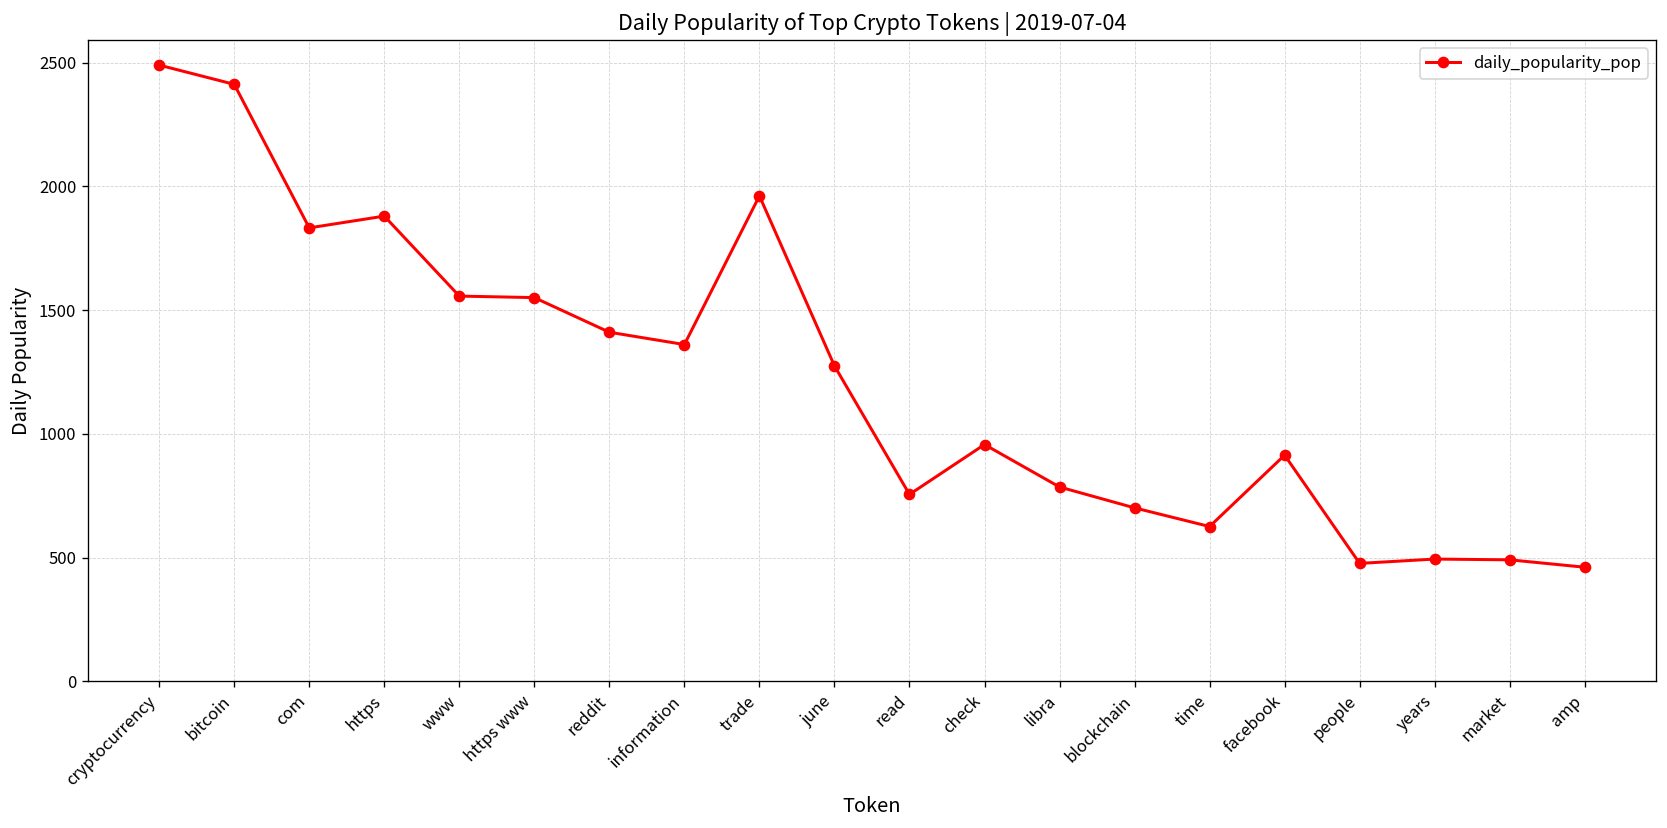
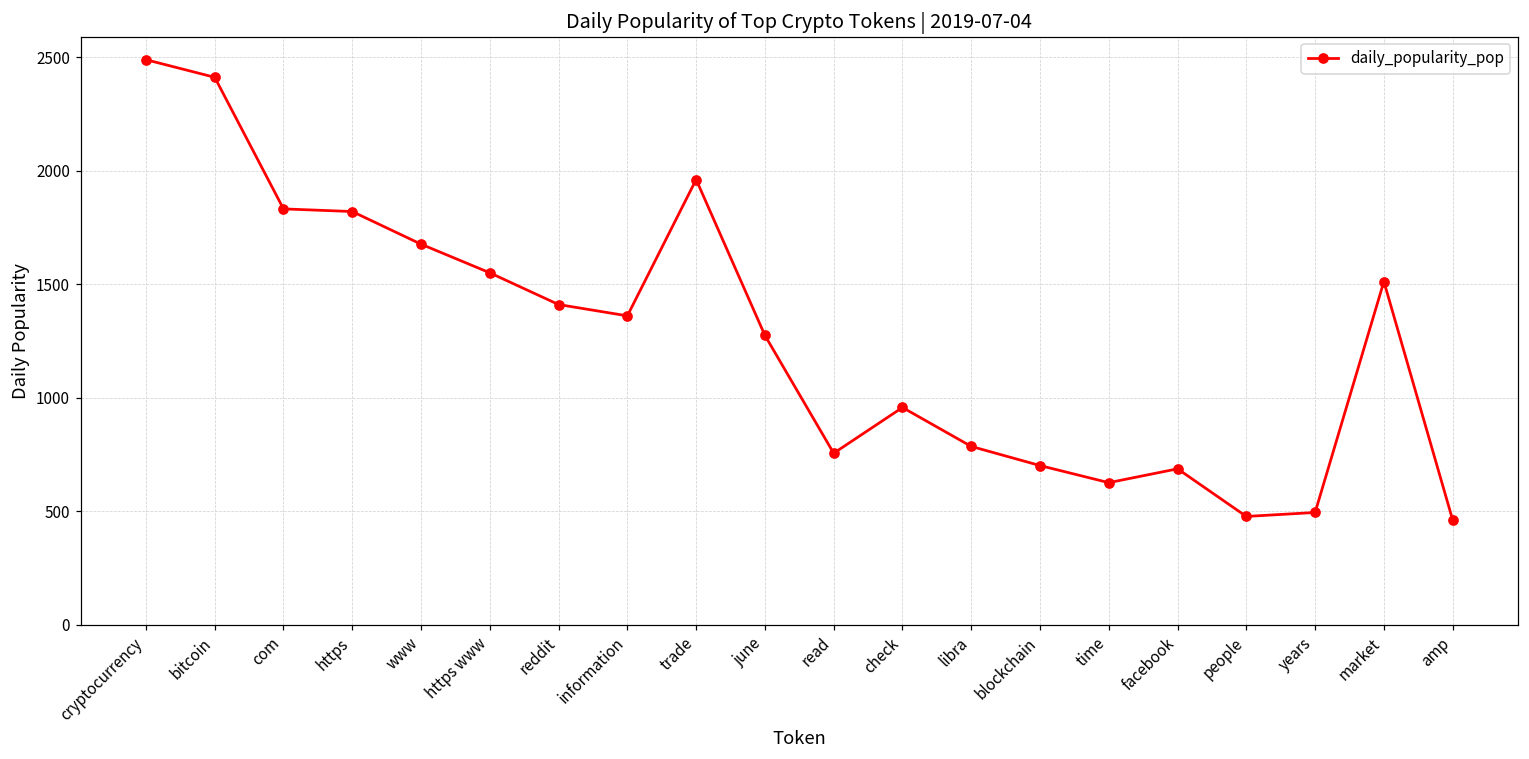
https: 1880 -> 1820
www: 1560 -> 1680
facebook: 910 -> 690
market: 490 -> 1510
